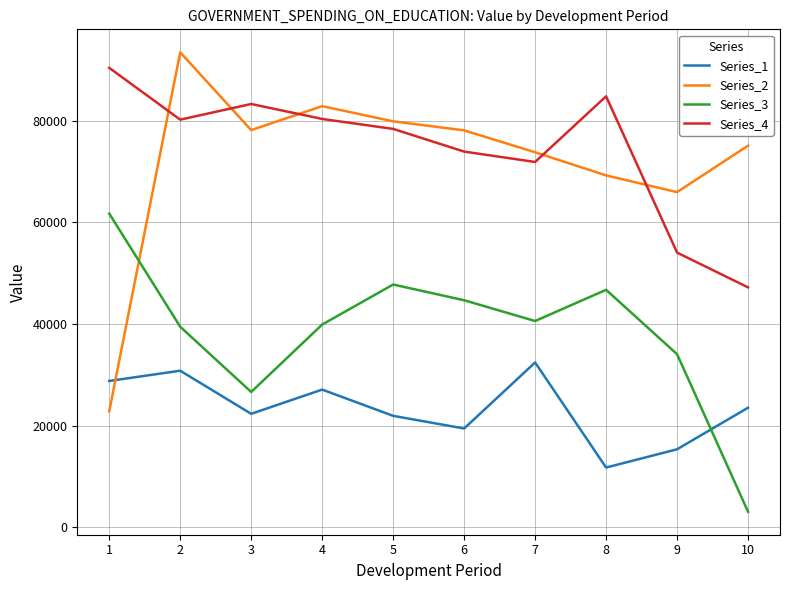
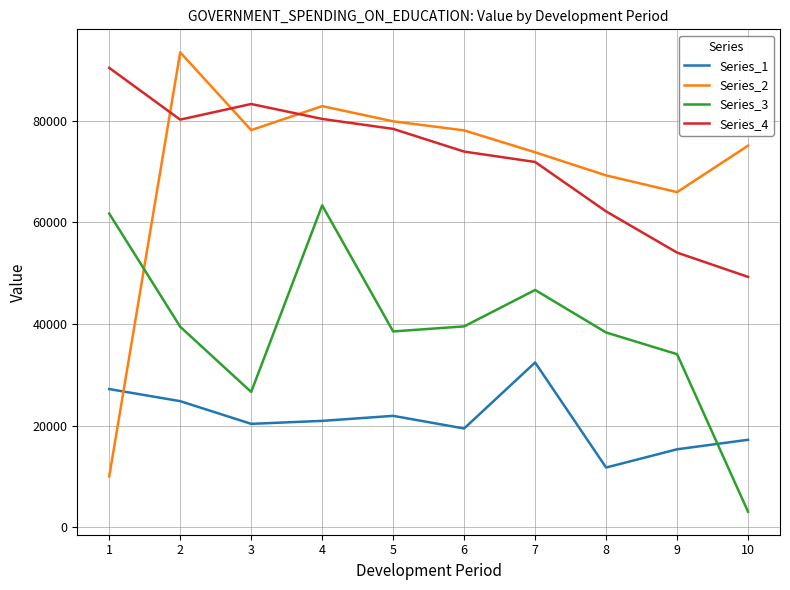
Series_1, 1: 29000 -> 27000
Series_2, 1: 23000 -> 10000
Series_1, 2: 31000 -> 25000
Series_1, 3: 22000 -> 20000
Series_1, 4: 27000 -> 21000
Series_3, 4: 40000 -> 63000
Series_3, 5: 48000 -> 39000
Series_3, 6: 45000 -> 40000
Series_3, 7: 41000 -> 47000
Series_3, 8: 47000 -> 38000
Series_4, 8: 85000 -> 62000
Series_1, 10: 24000 -> 17000
Series_4, 10: 47000 -> 49000
